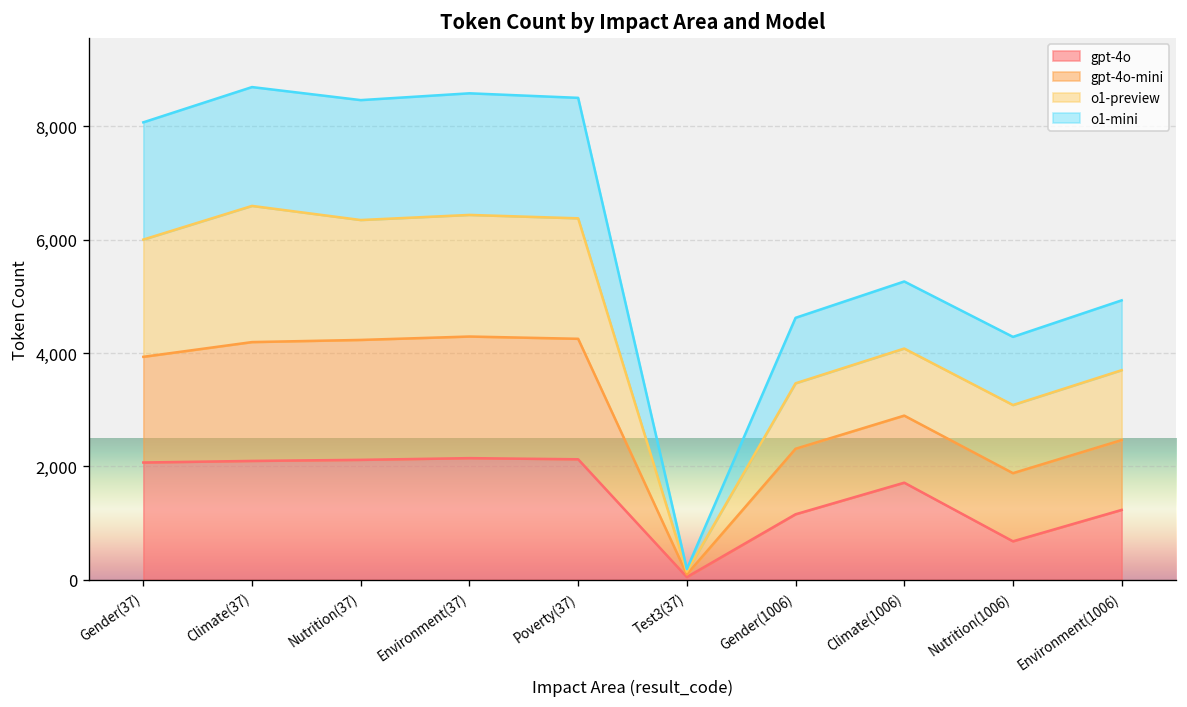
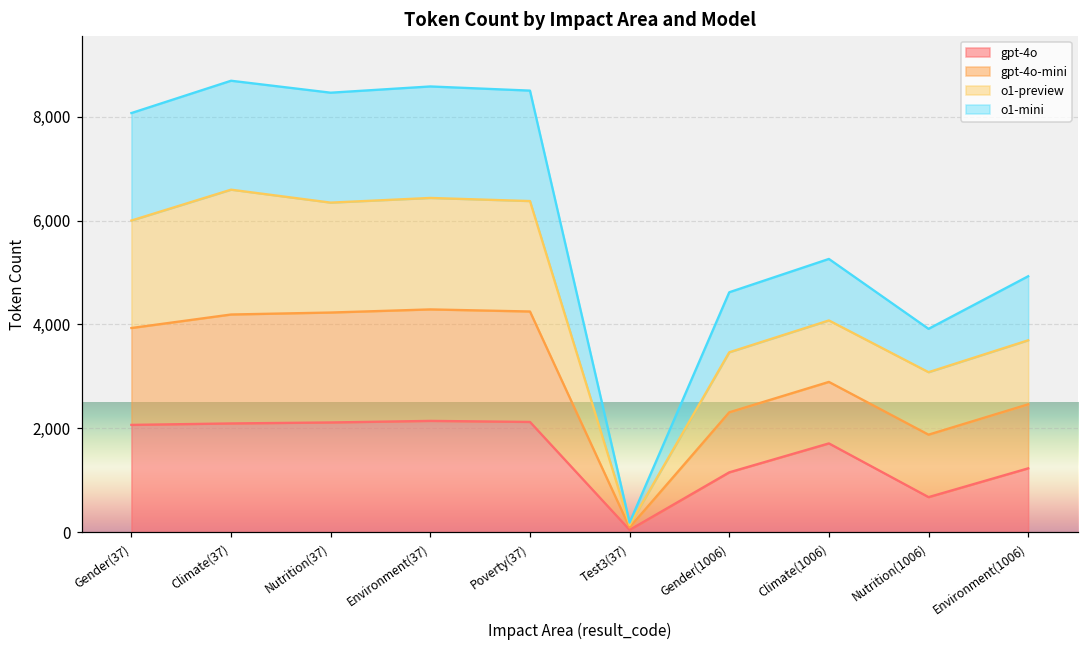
o1-mini, Nutrition(1006): 1,200 -> 800
